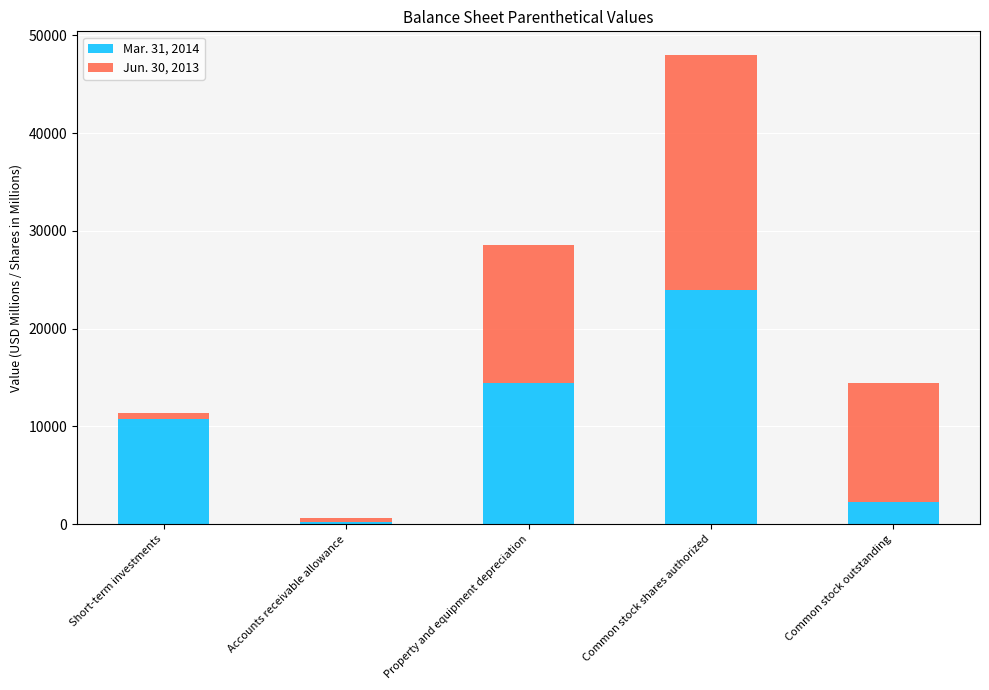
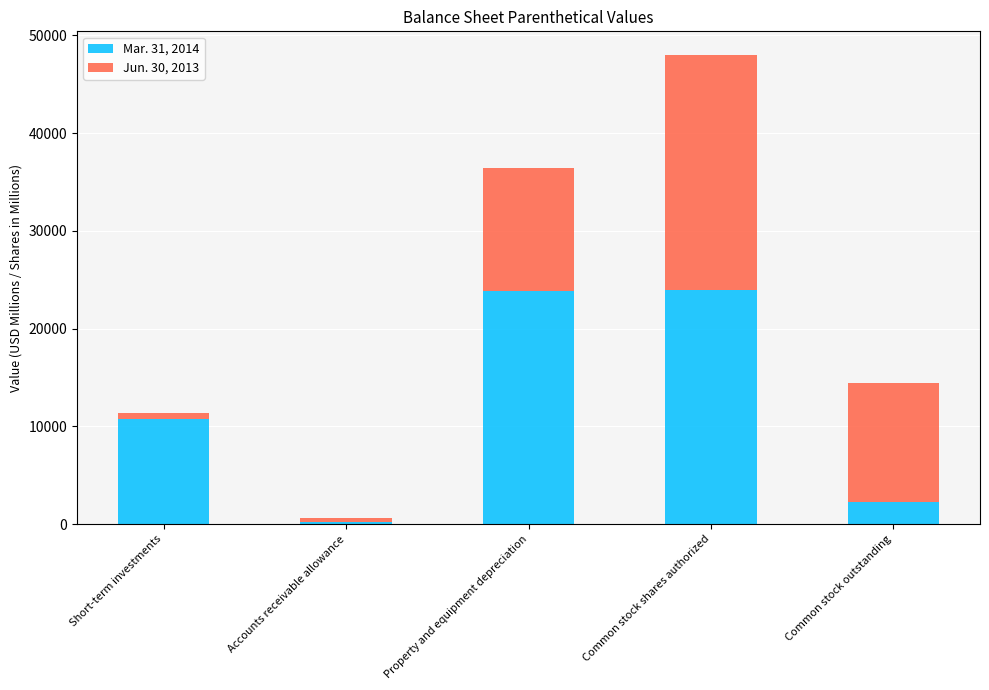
Mar. 31, 2014, Property and equipment depreciation: 14000 -> 24000
Jun. 30, 2013, Property and equipment depreciation: 14000 -> 13000
